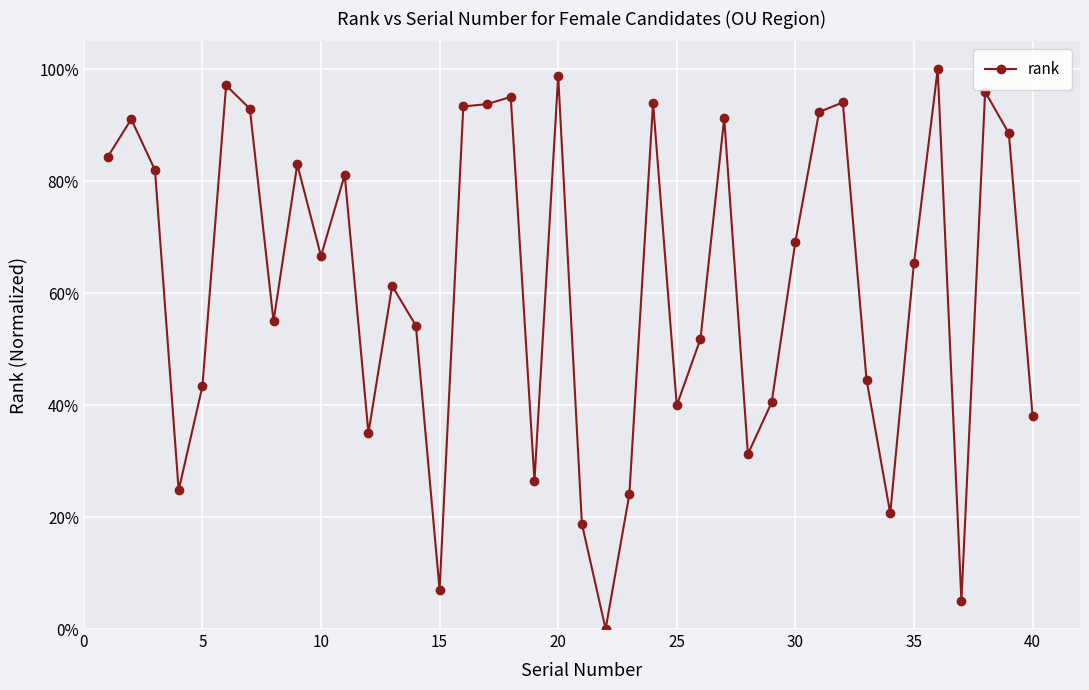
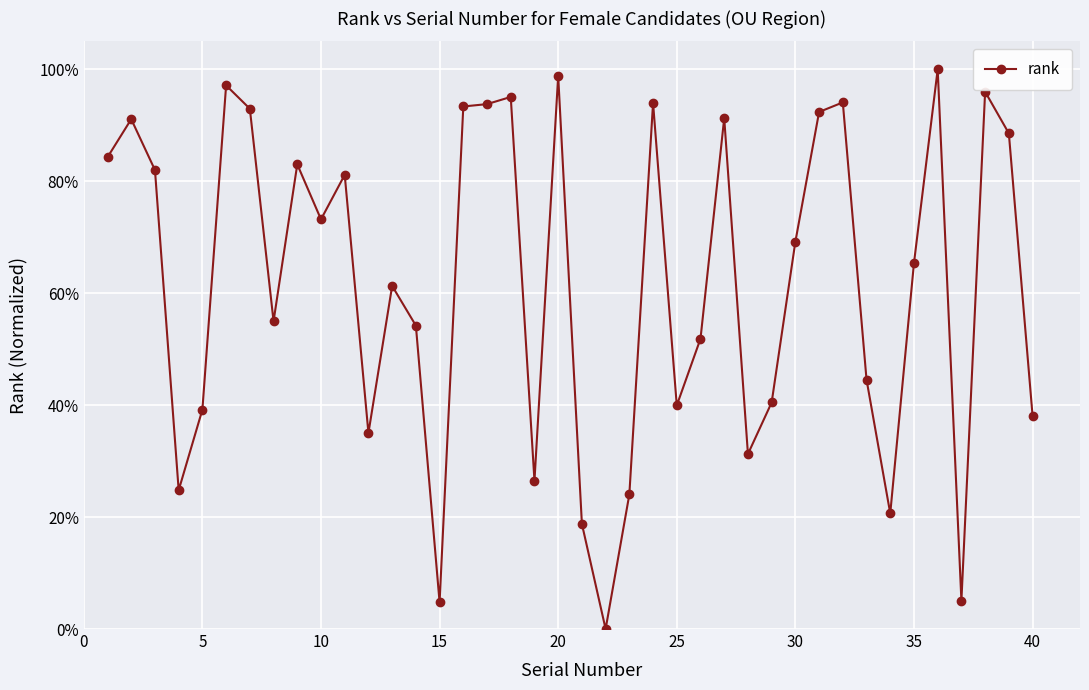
5: 43% -> 39%
10: 67% -> 73%
15: 7% -> 5%
